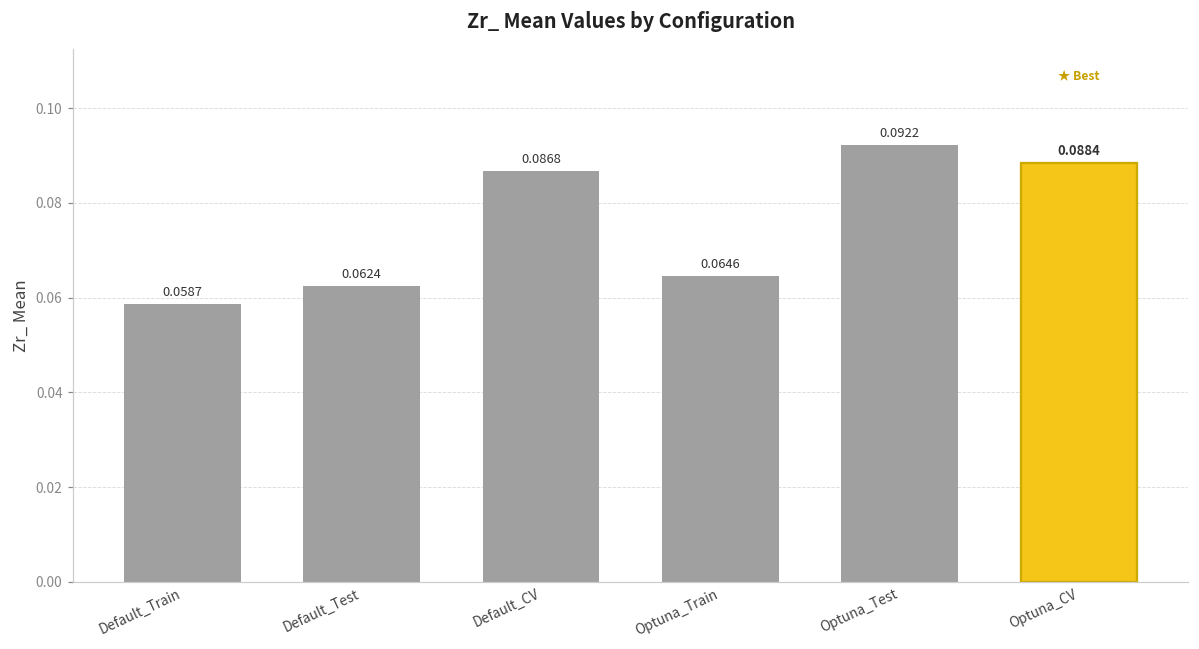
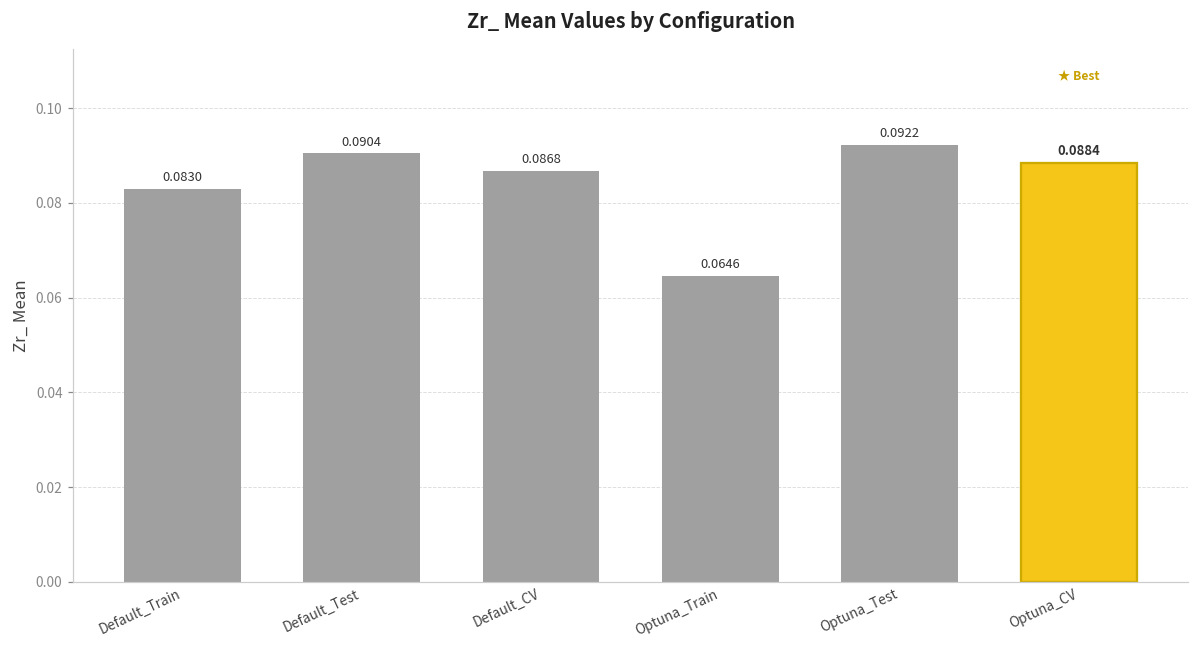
Default_Train: 0.0587 -> 0.0830
Default_Test: 0.0624 -> 0.0904
